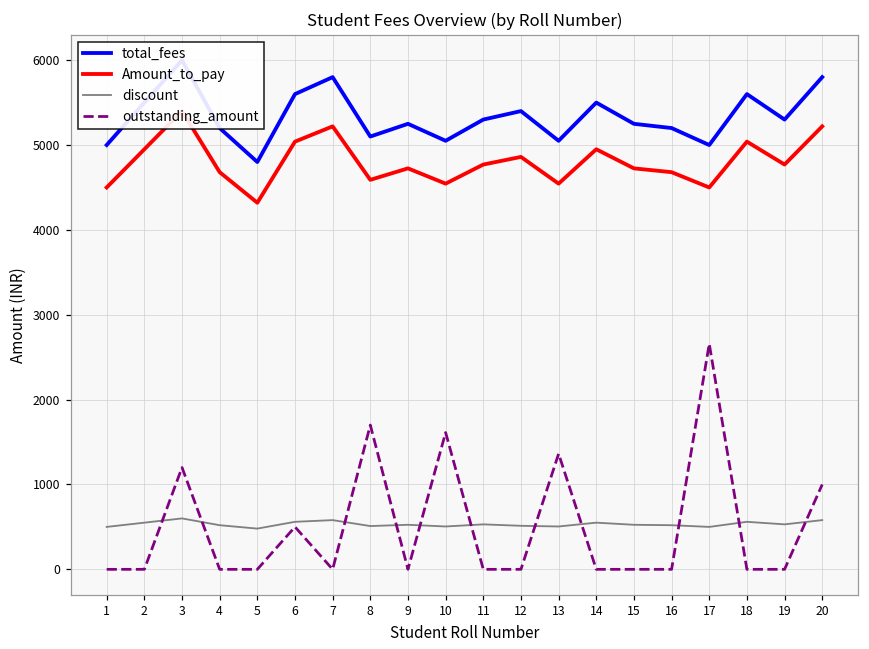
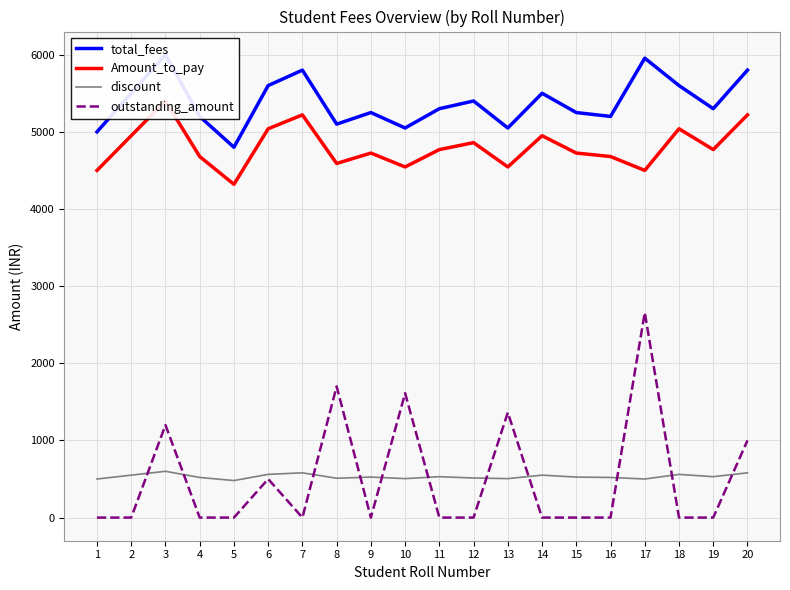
total_fees, 17: 5000 -> 6000
